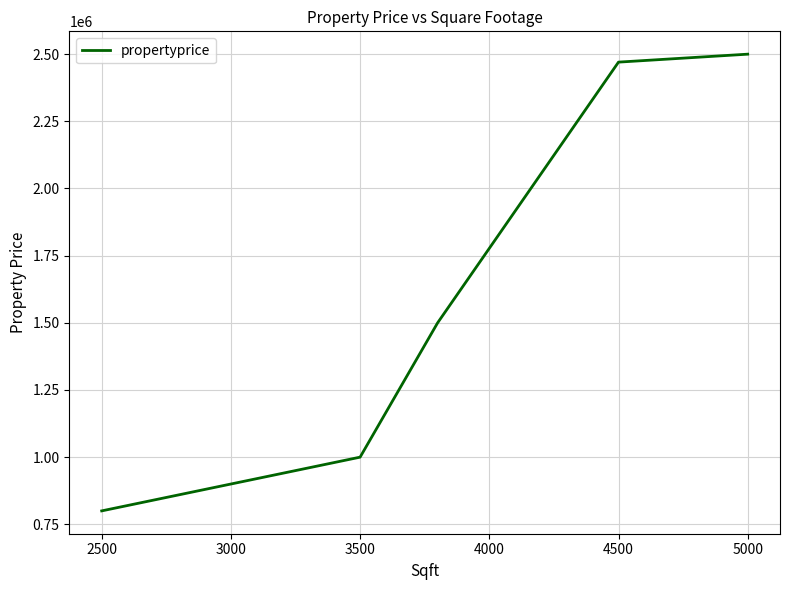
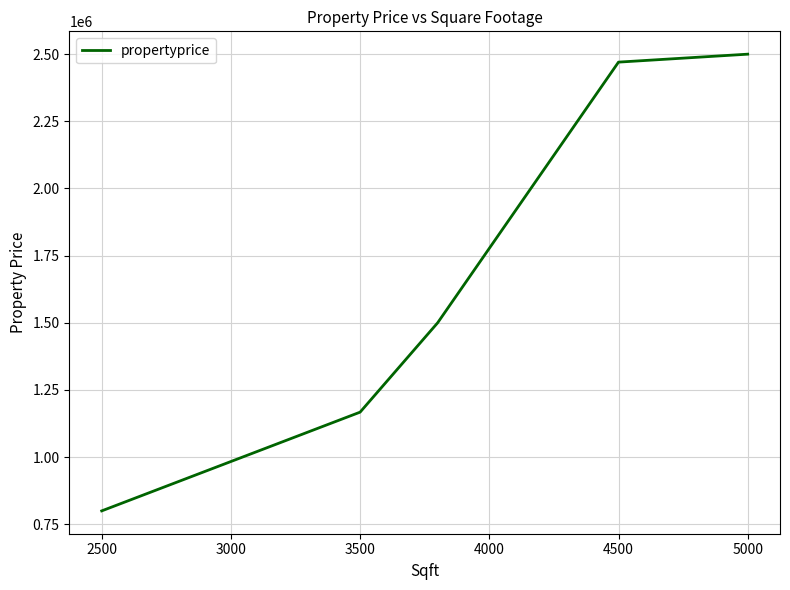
3500: 1000000 -> 1170000
